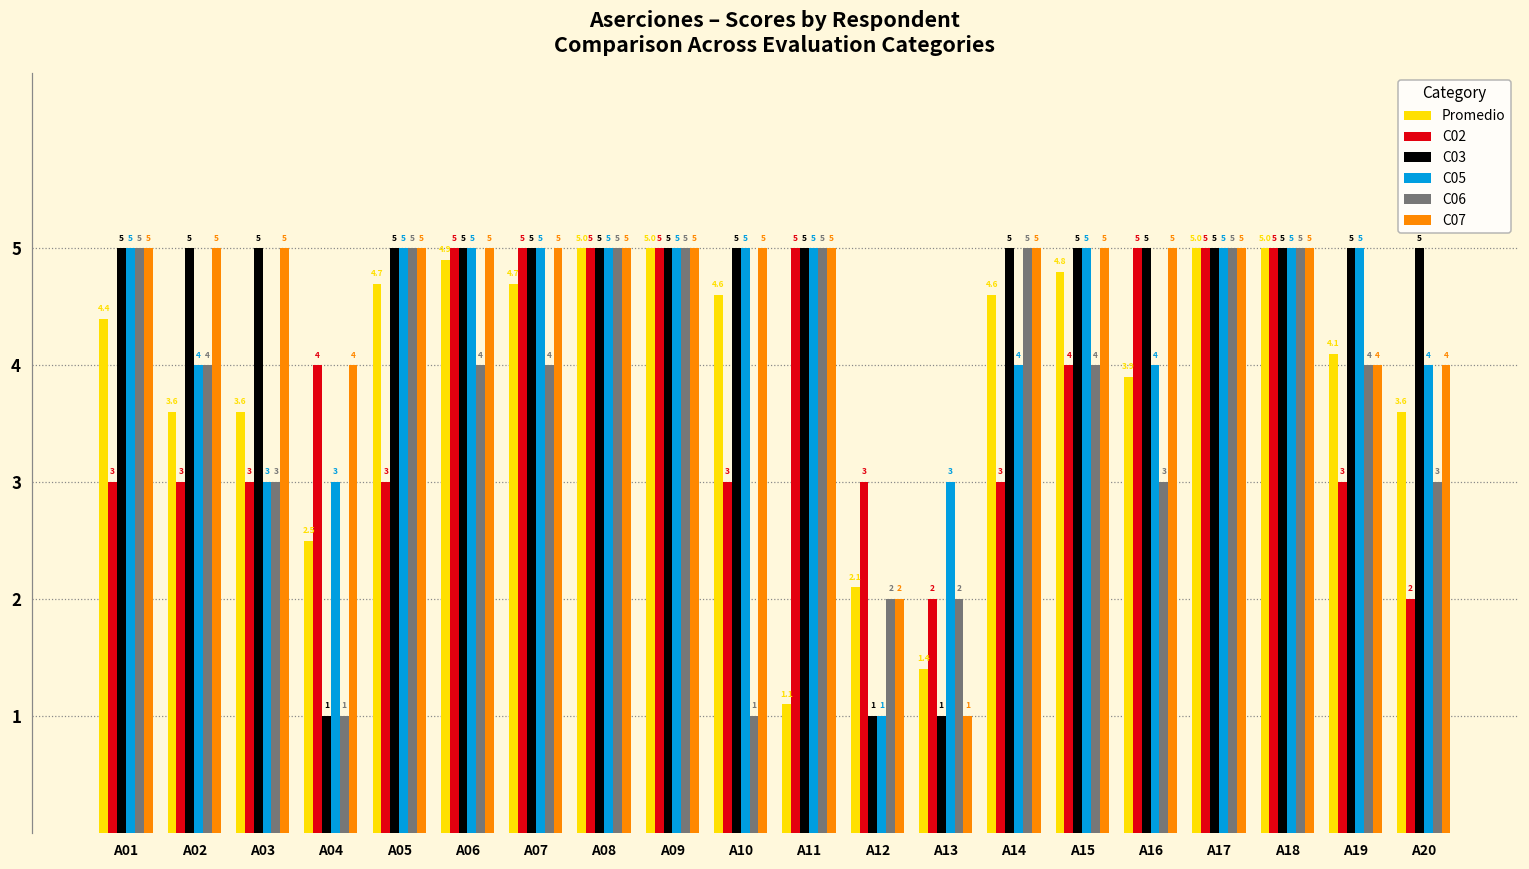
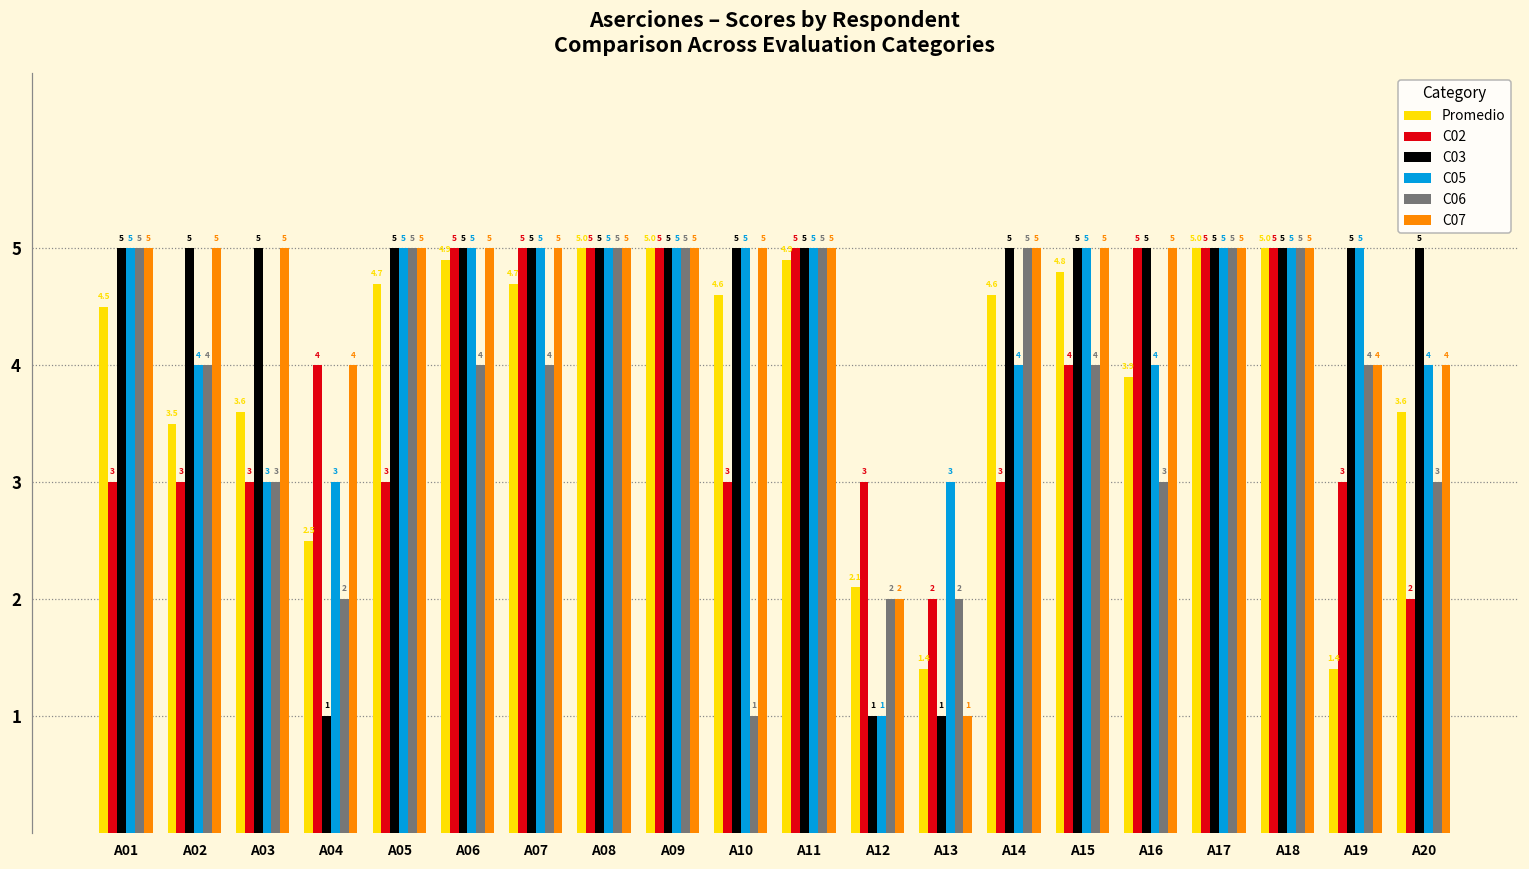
Promedio, A01: 4.4 -> 4.5
Promedio, A02: 3.6 -> 3.5
C06, A04: 1 -> 2
Promedio, A11: 1.1 -> 4.9
Promedio, A19: 4.1 -> 1.4
